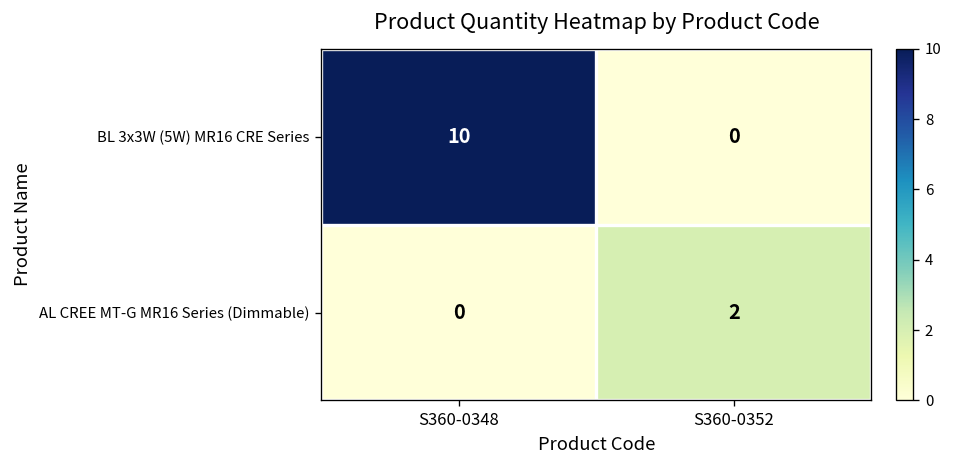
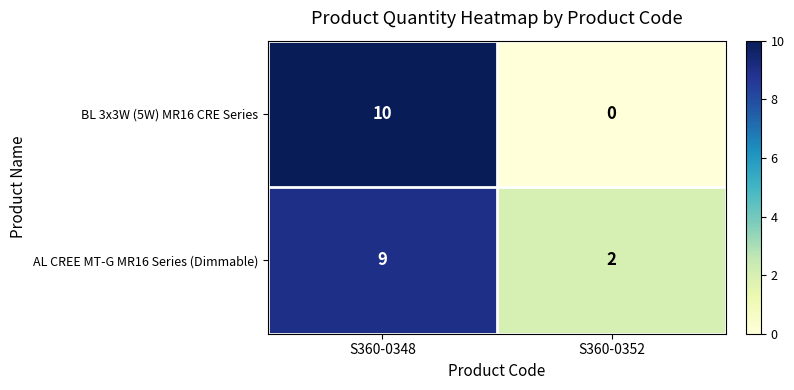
AL CREE MT-G MR16 Series (Dimmable), S360-0348: 0 -> 9
